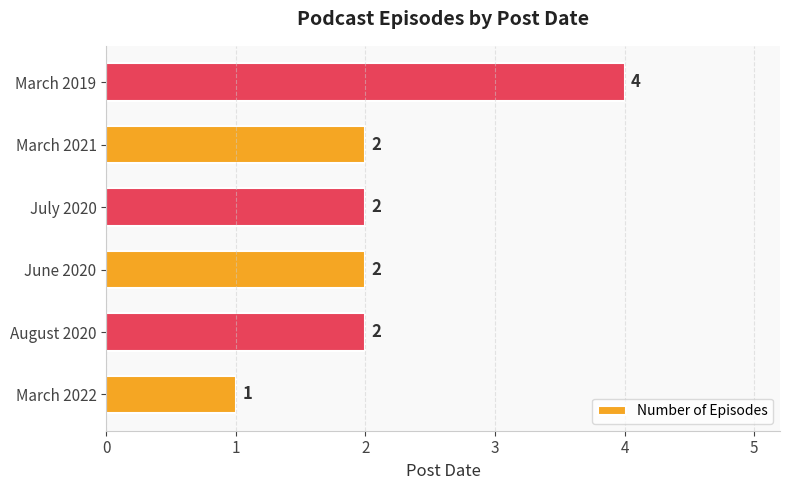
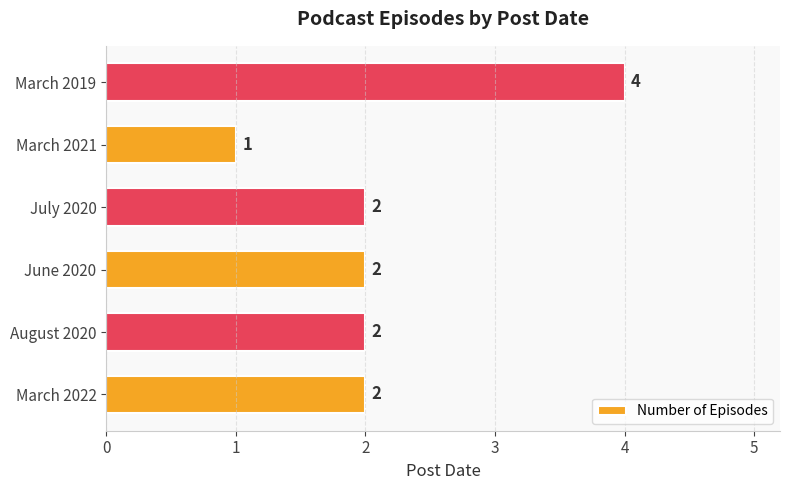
March 2021: 2 -> 1
March 2022: 1 -> 2
